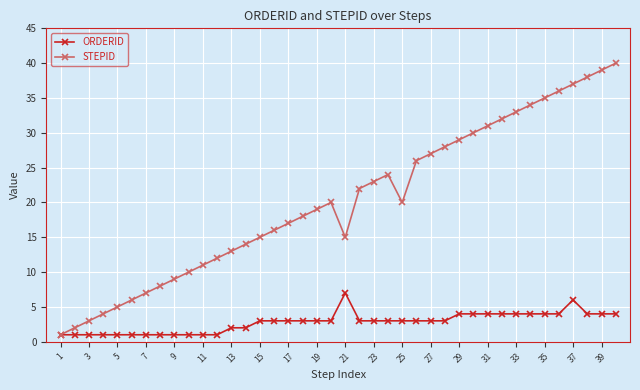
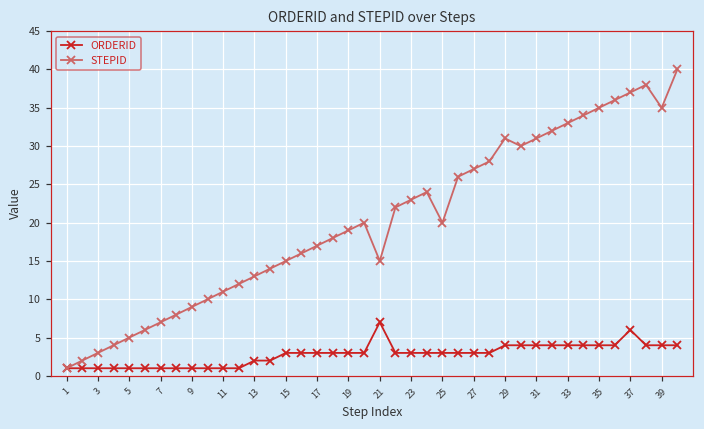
STEPID, 29: 29 -> 31
STEPID, 39: 39 -> 35
